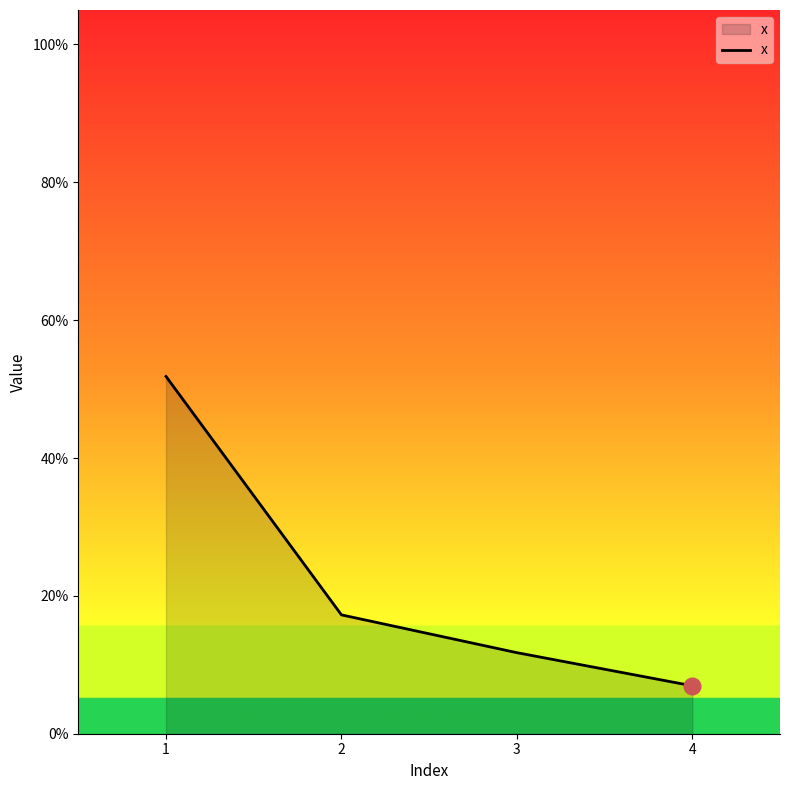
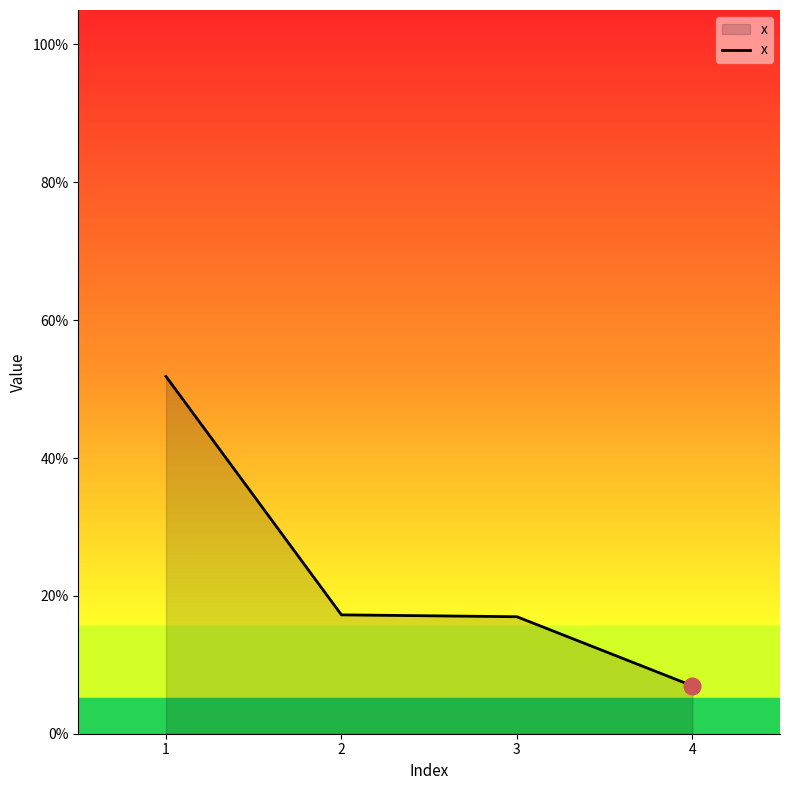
x, 3: 12% -> 17%
